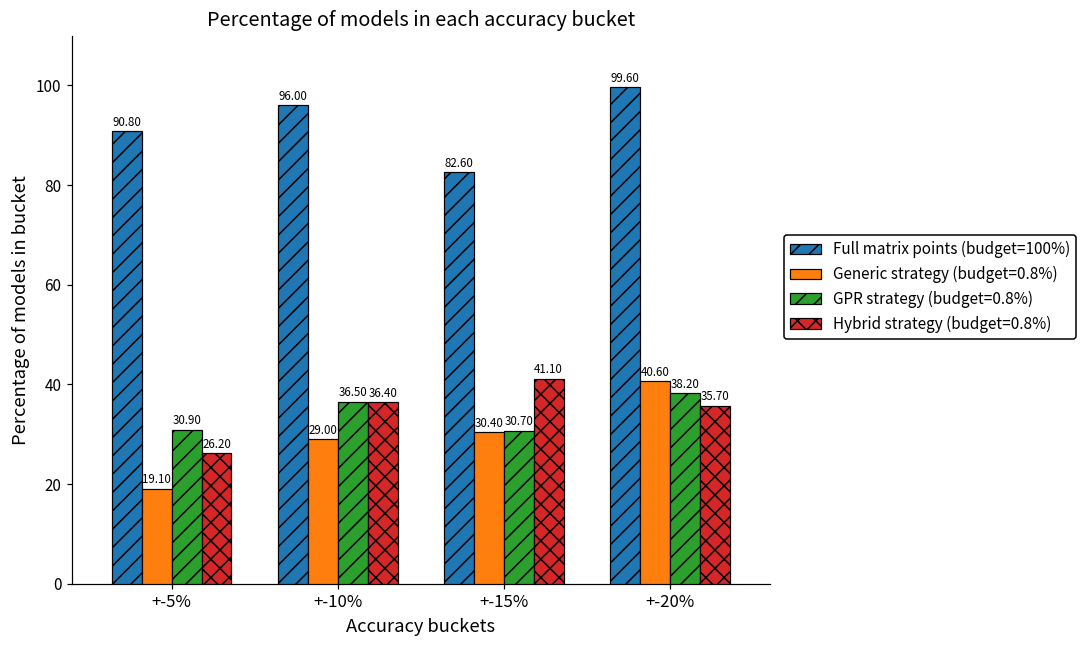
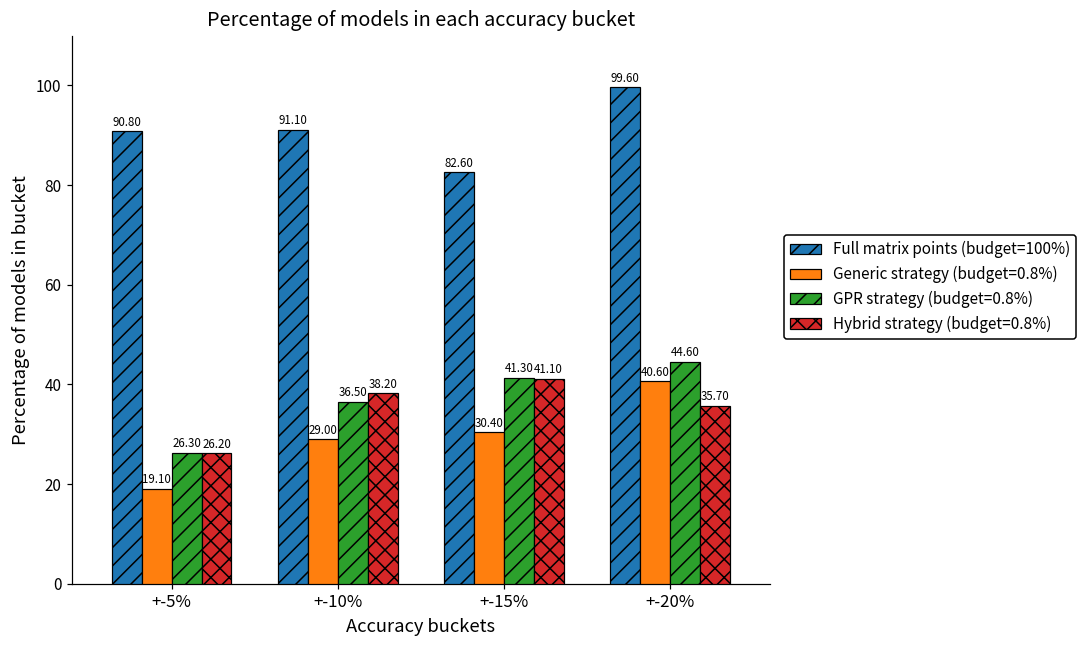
GPR strategy (budget=0.8%), +-5%: 30.90 -> 26.30
Full matrix points (budget=100%), +-10%: 96.00 -> 91.10
Hybrid strategy (budget=0.8%), +-10%: 36.40 -> 38.20
GPR strategy (budget=0.8%), +-15%: 30.70 -> 41.30
GPR strategy (budget=0.8%), +-20%: 38.20 -> 44.60
